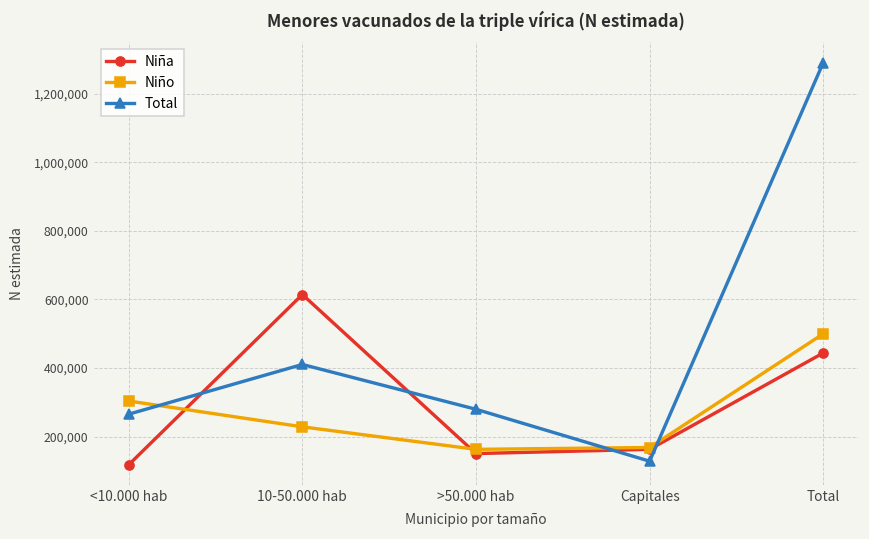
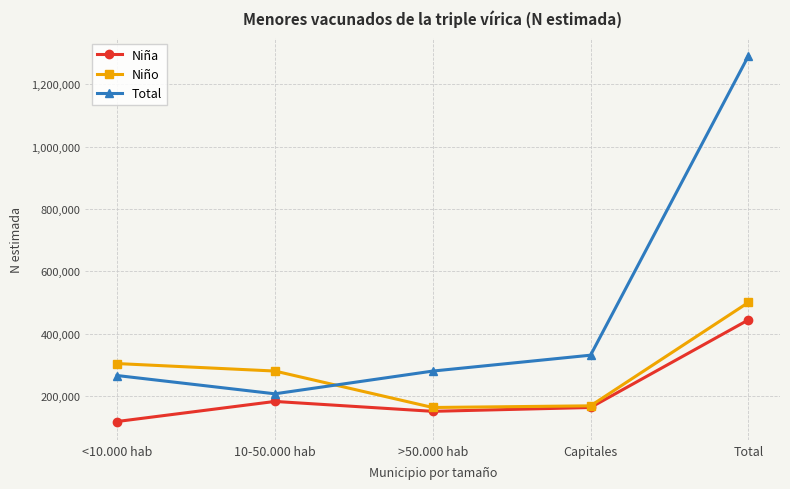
Niña, 10-50.000 hab: 610,000 -> 180,000
Niño, 10-50.000 hab: 230,000 -> 280,000
Total, 10-50.000 hab: 410,000 -> 210,000
Total, Capitales: 130,000 -> 330,000
